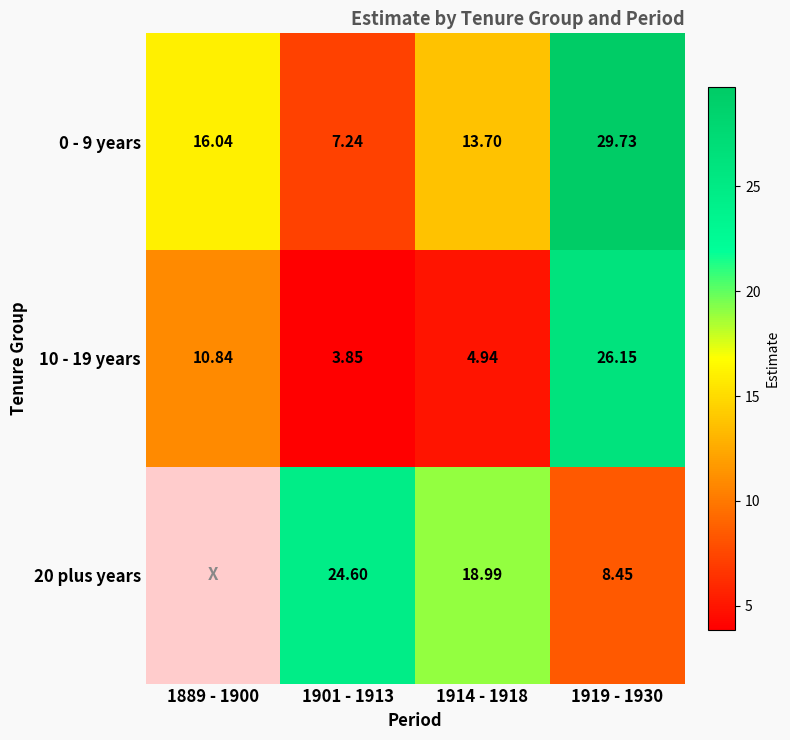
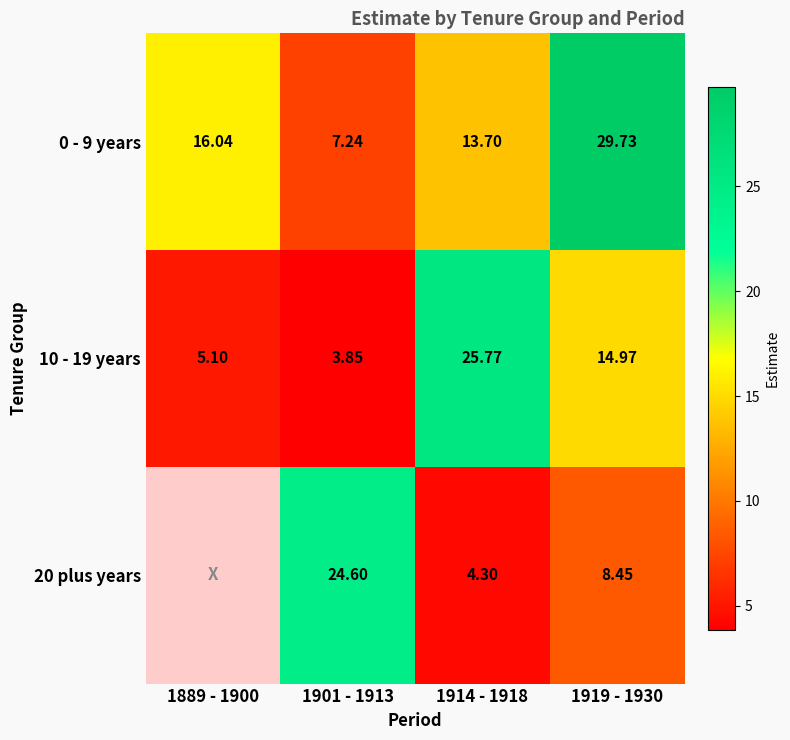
10 - 19 years, 1889 - 1900: 10.84 -> 5.10
10 - 19 years, 1914 - 1918: 4.94 -> 25.77
10 - 19 years, 1919 - 1930: 26.15 -> 14.97
20 plus years, 1914 - 1918: 18.99 -> 4.30
